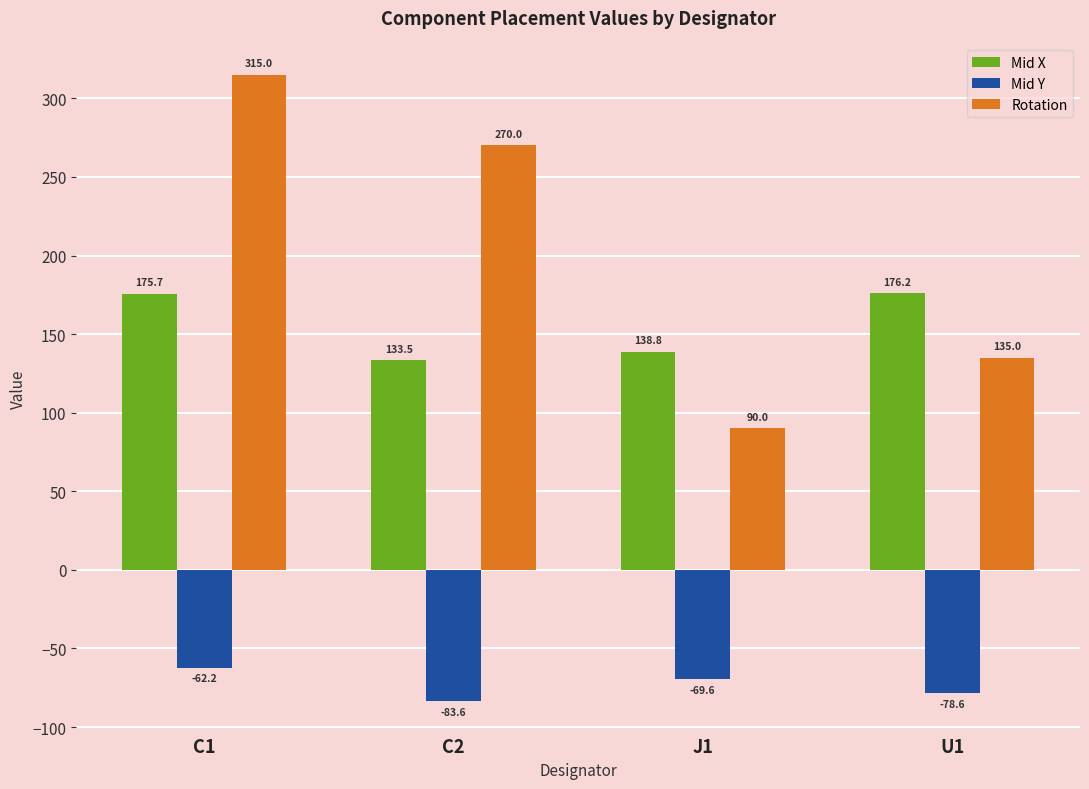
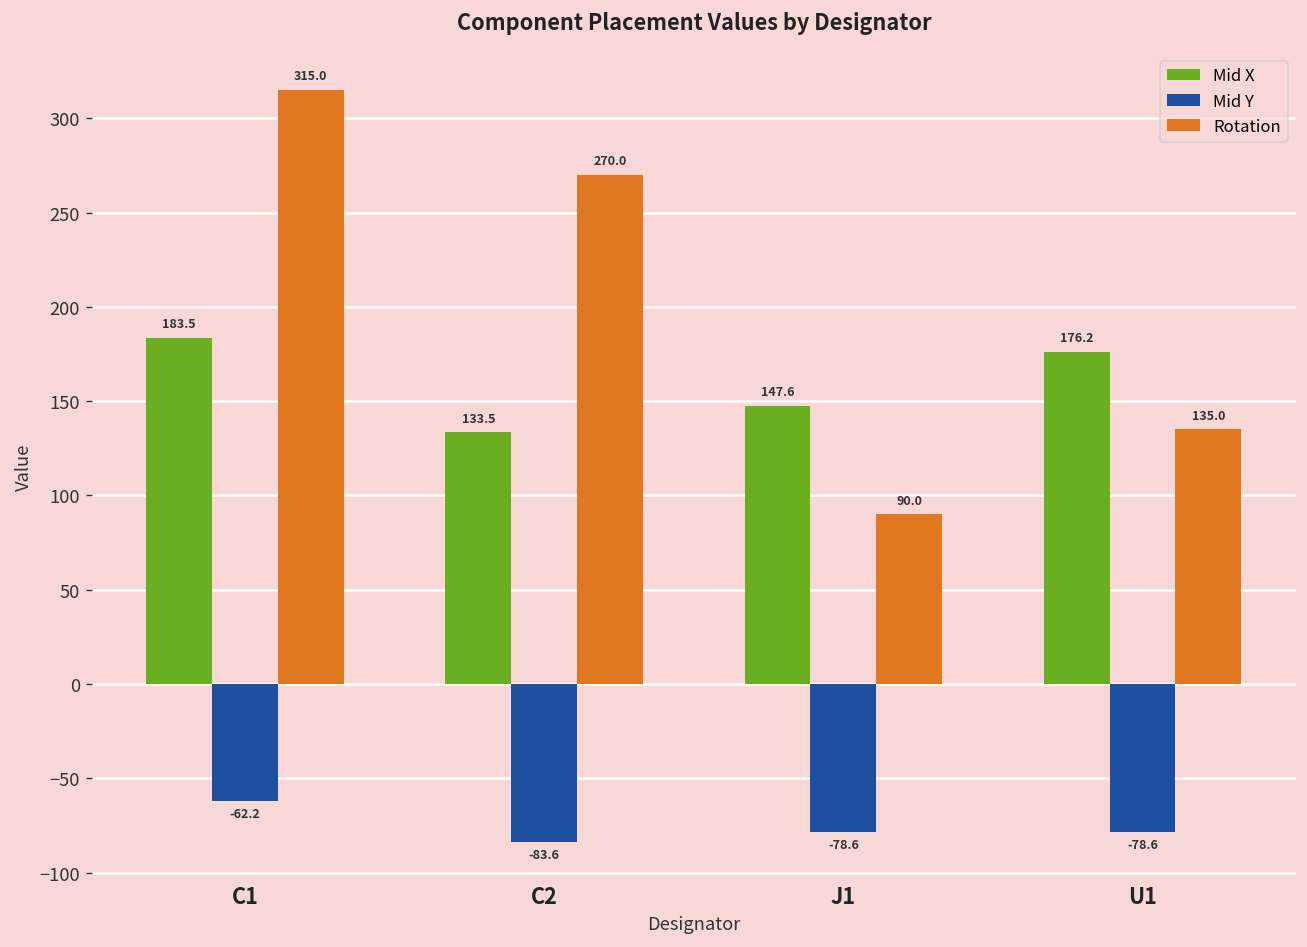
Mid X, C1: 175.7 -> 183.5
Mid X, J1: 138.8 -> 147.6
Mid Y, J1: -69.6 -> -78.6
